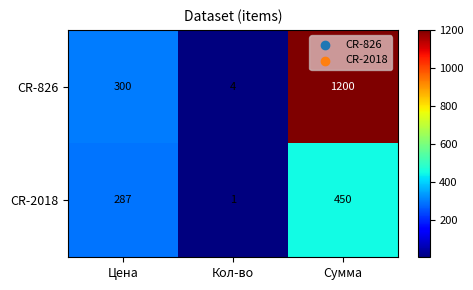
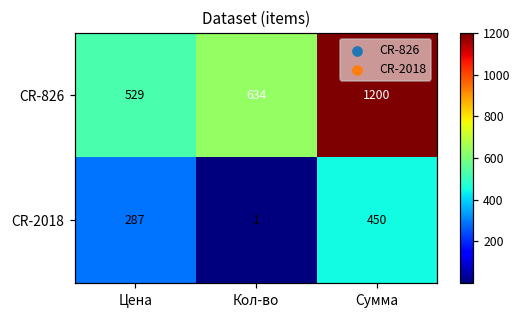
CR-826, Цена: 300 -> 529
CR-826, Кол-во: 4 -> 634
